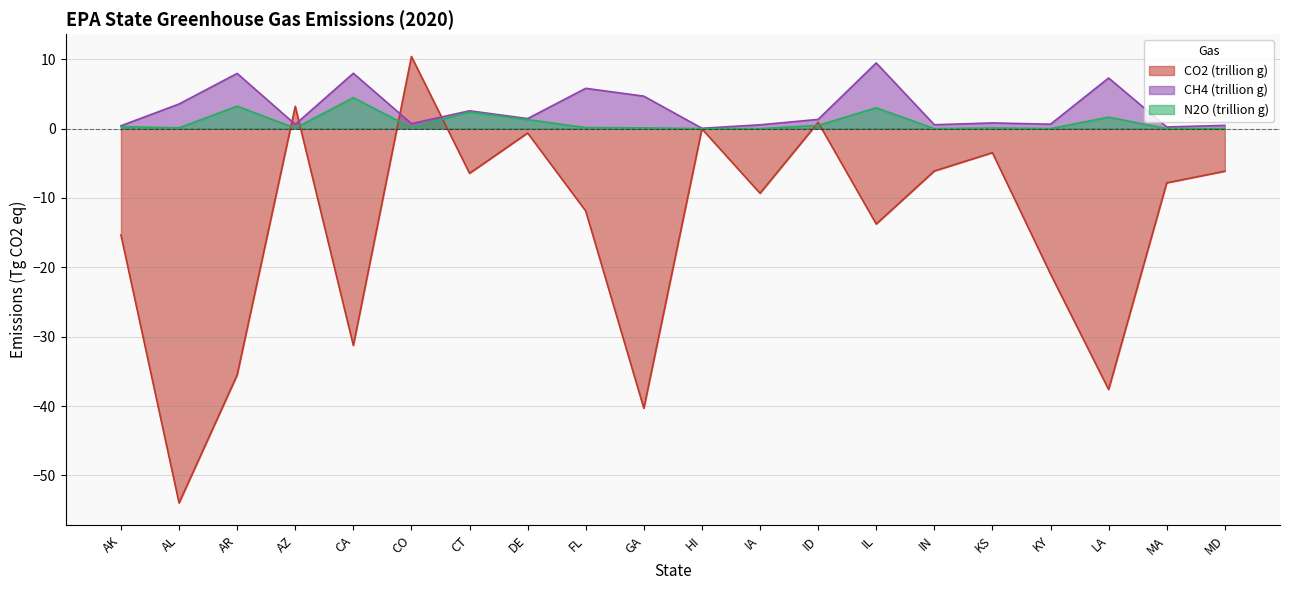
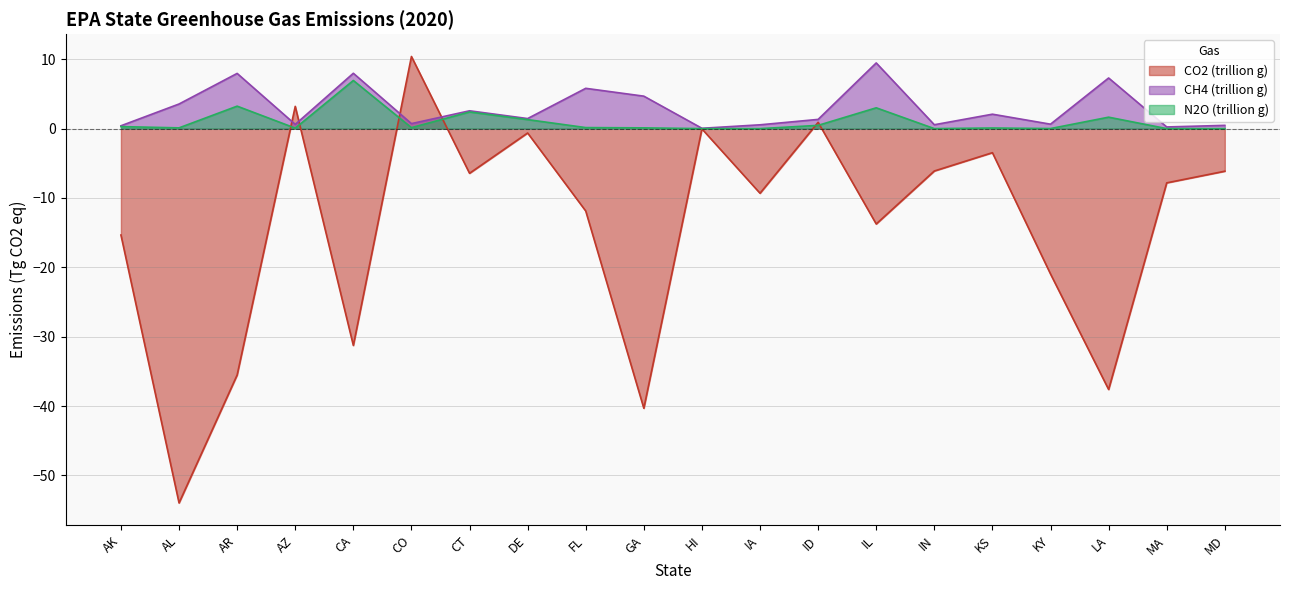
N2O (trillion g), CA: 4 -> 7
CH4 (trillion g), KS: 1 -> 2
